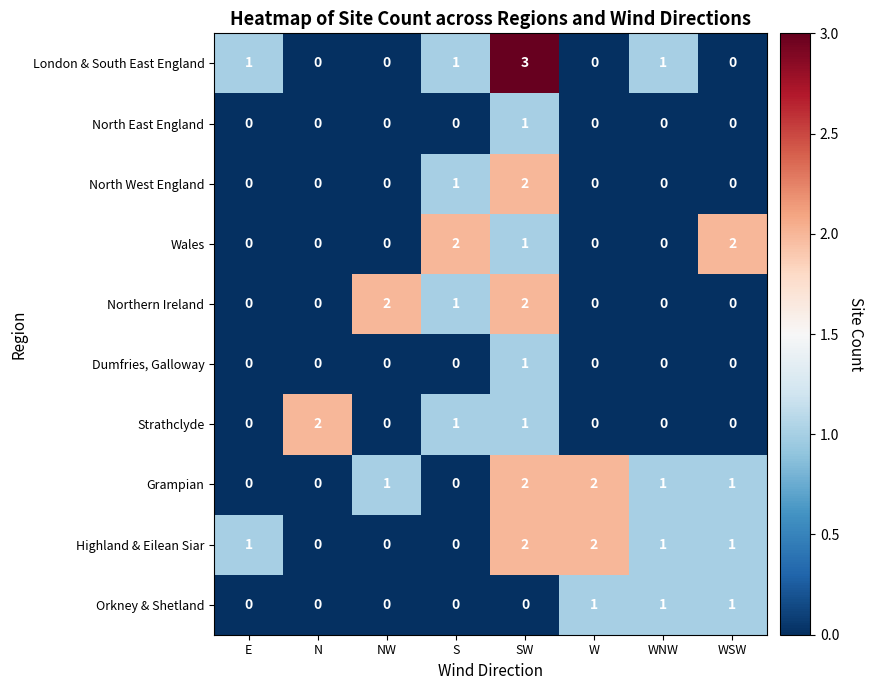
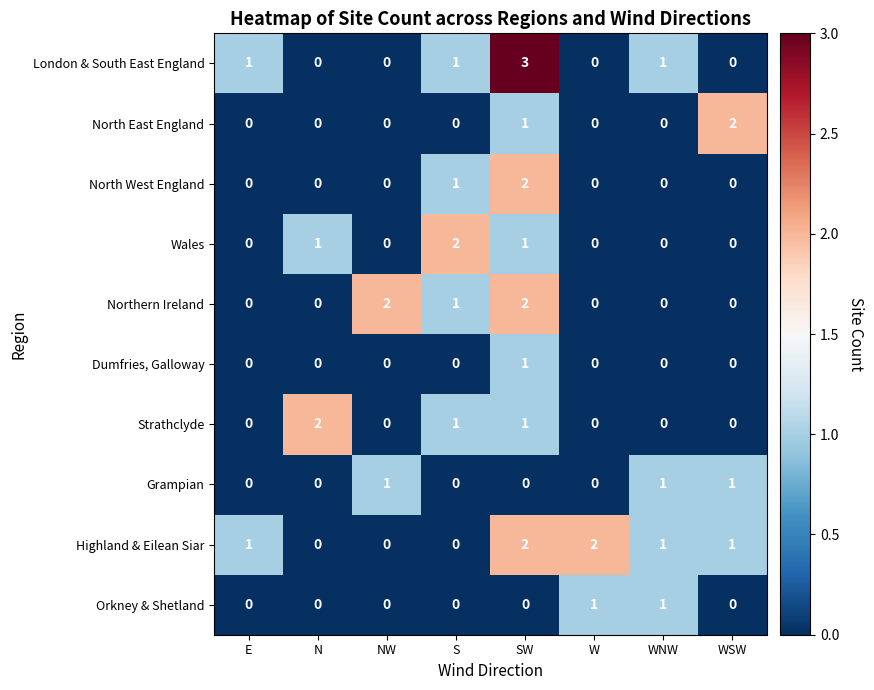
North East England, WSW: 0 -> 2
Wales, N: 0 -> 1
Wales, WSW: 2 -> 0
Grampian, SW: 2 -> 0
Grampian, W: 2 -> 0
Orkney & Shetland, WSW: 1 -> 0
